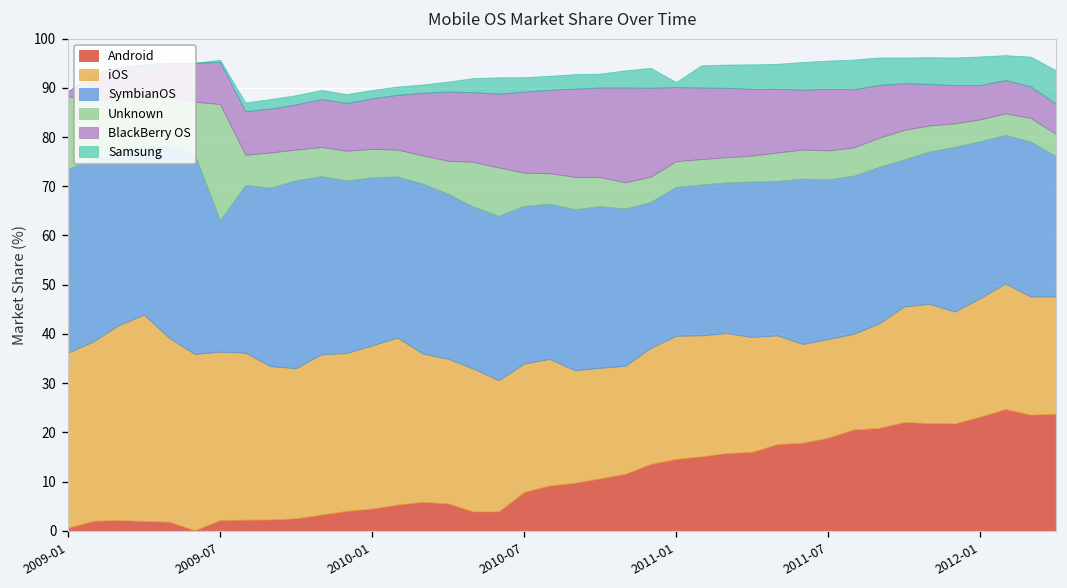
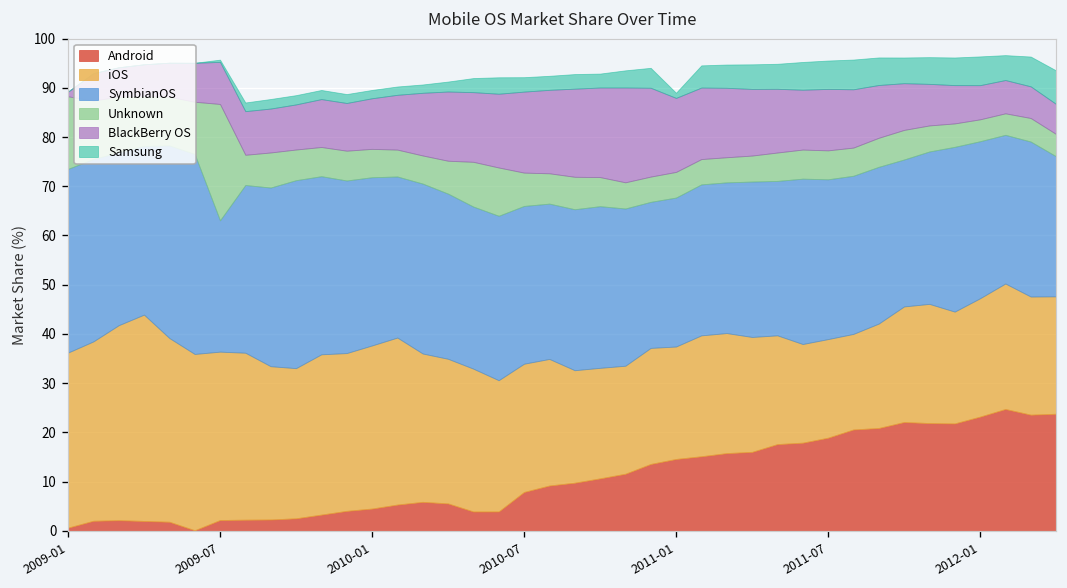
iOS, 2011-01: 25 -> 23
